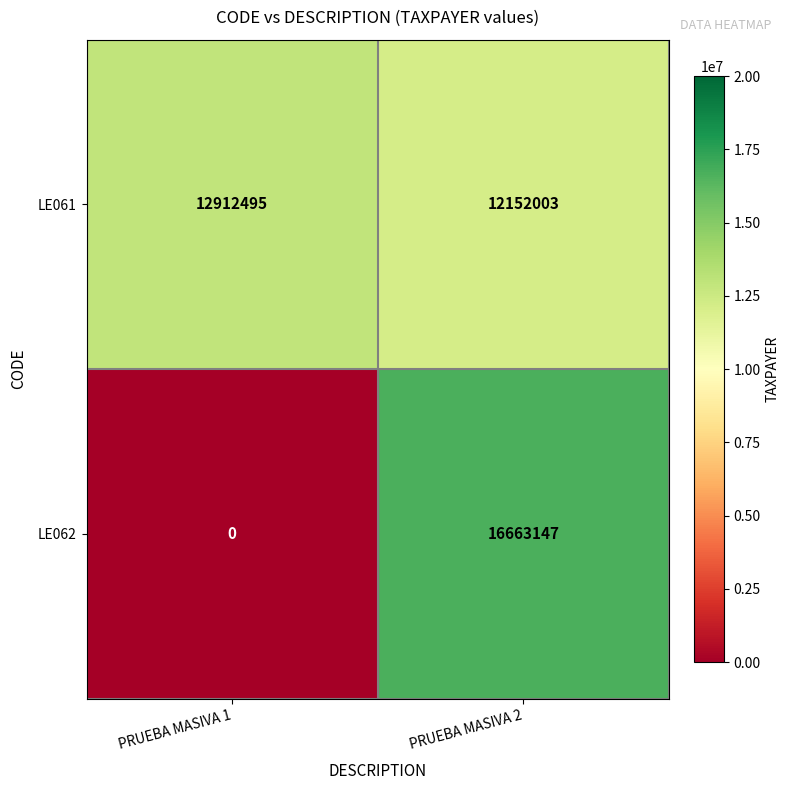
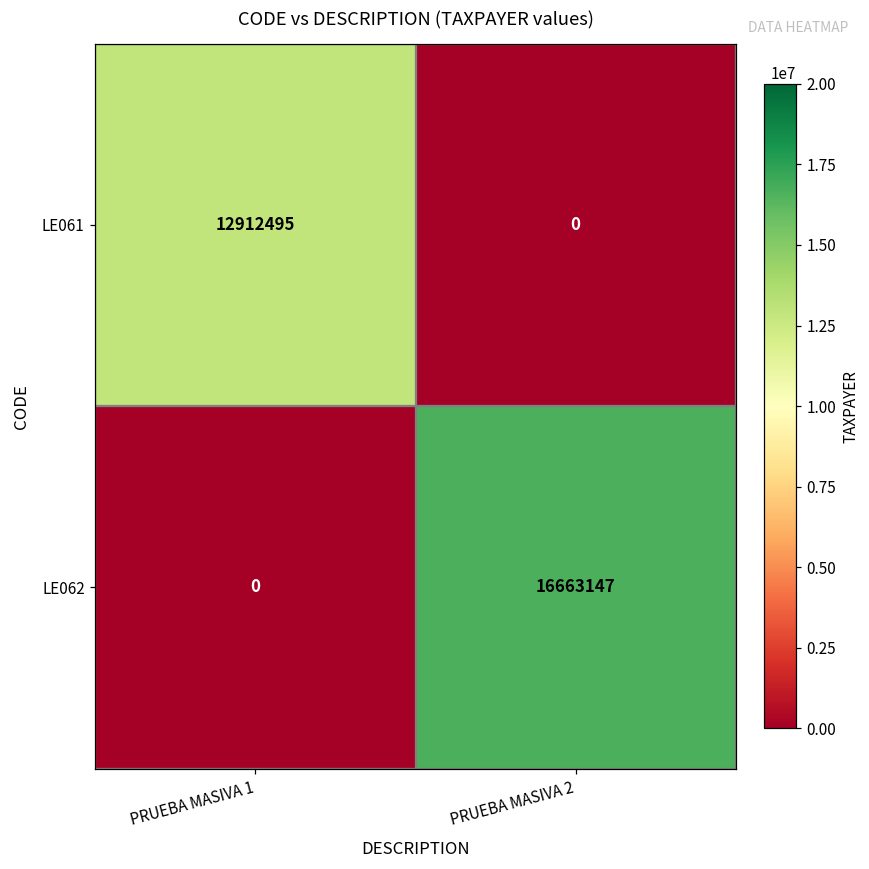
LE061, PRUEBA MASIVA 2: 12152003 -> 0
